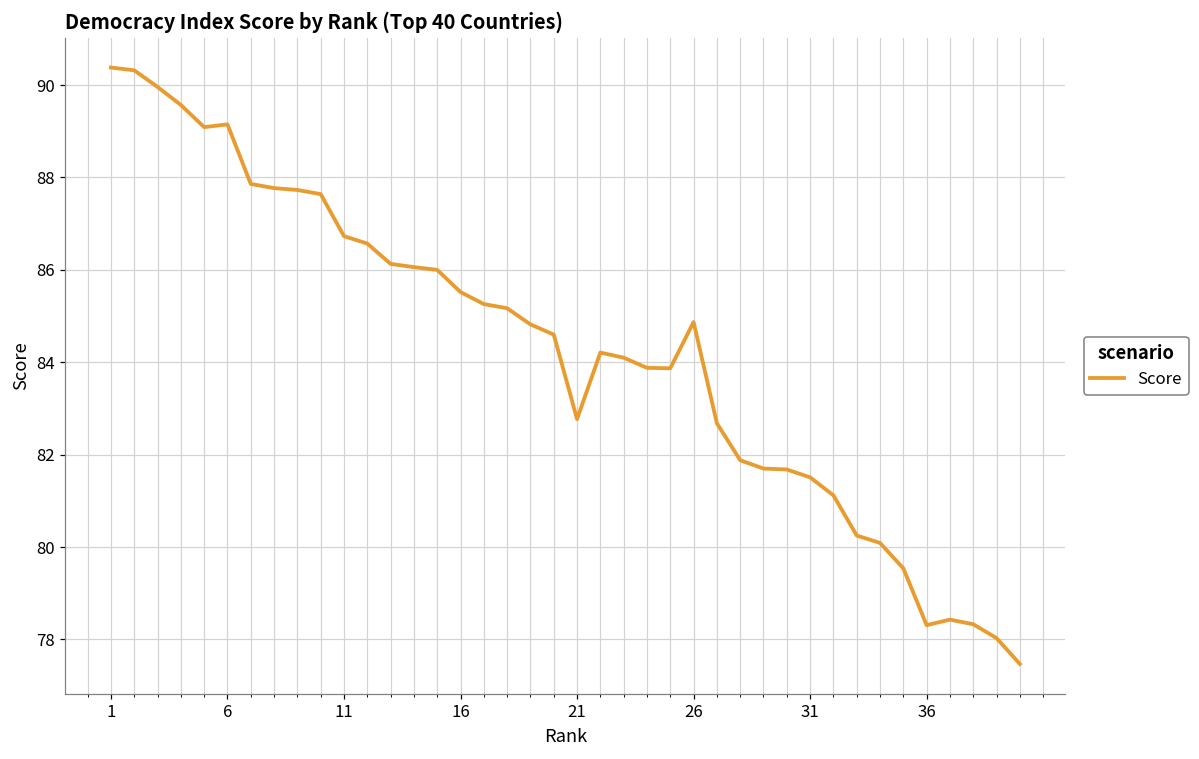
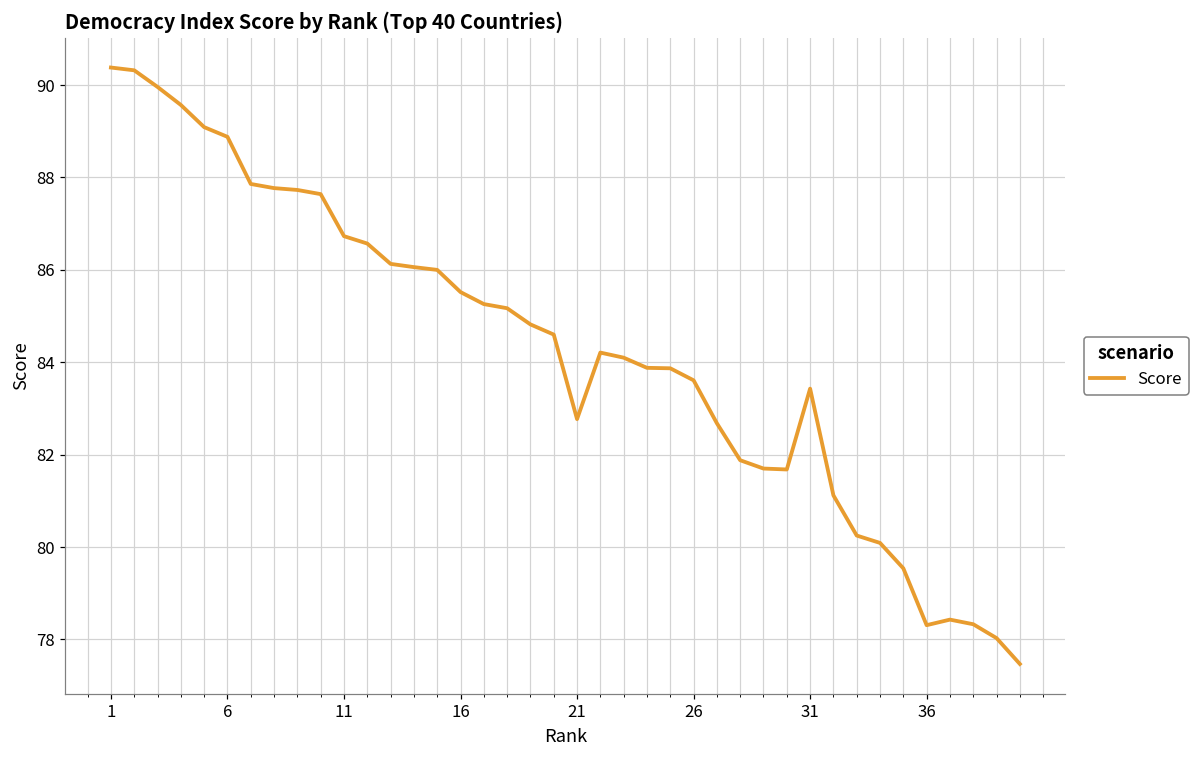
6: 89.2 -> 88.9
26: 84.9 -> 83.6
31: 81.5 -> 83.4
